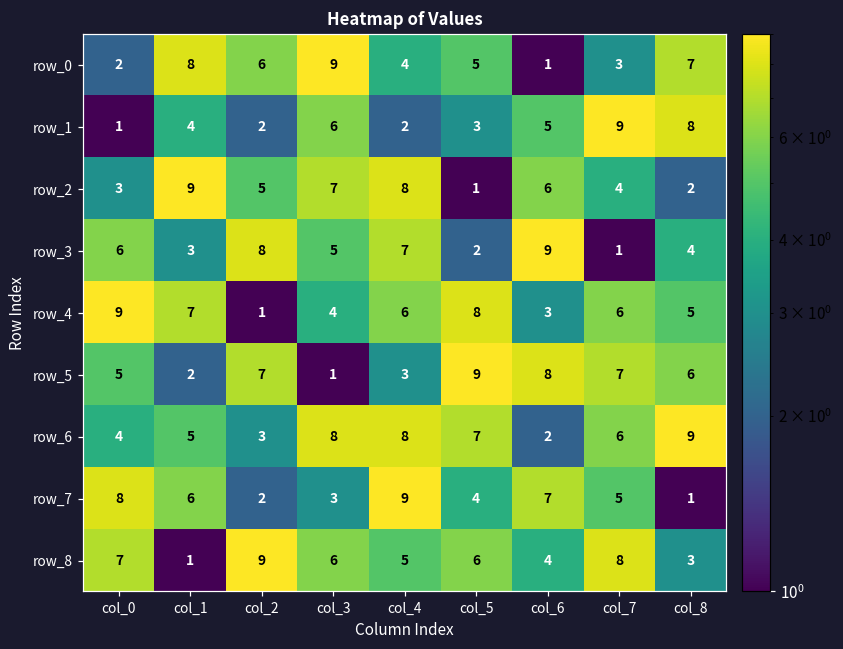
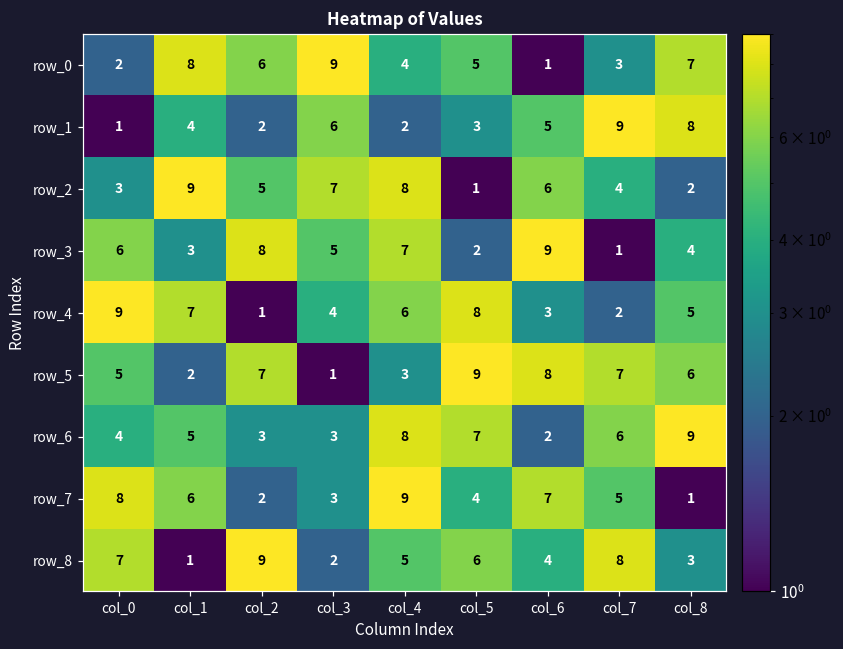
row_4, col_7: 6 -> 2
row_6, col_3: 8 -> 3
row_8, col_3: 6 -> 2
